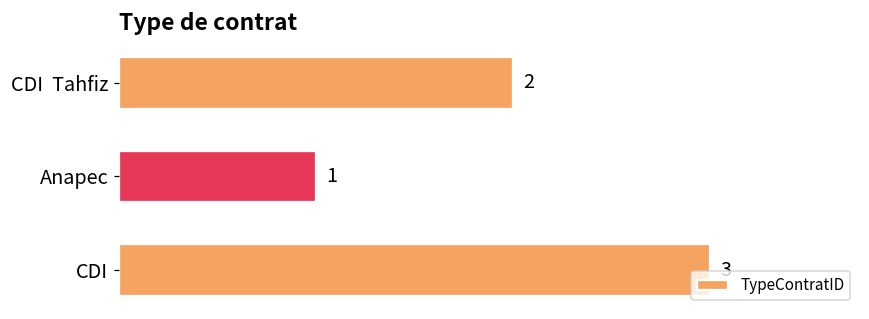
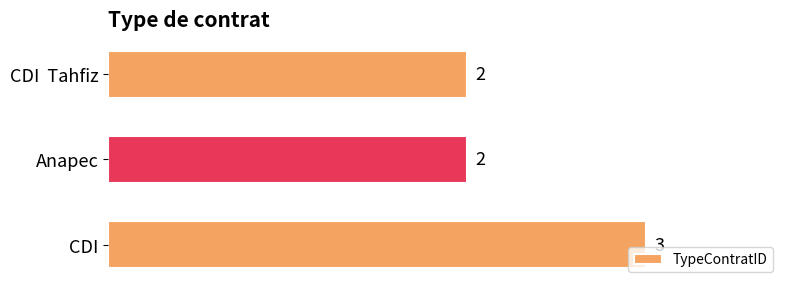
Anapec: 1 -> 2
